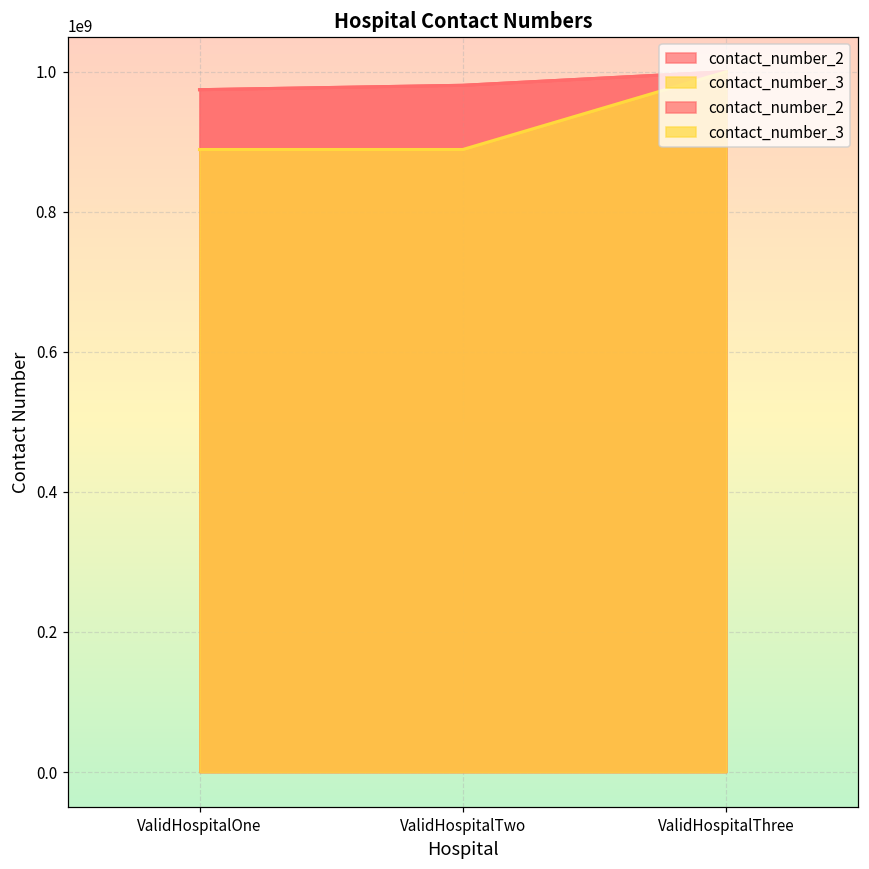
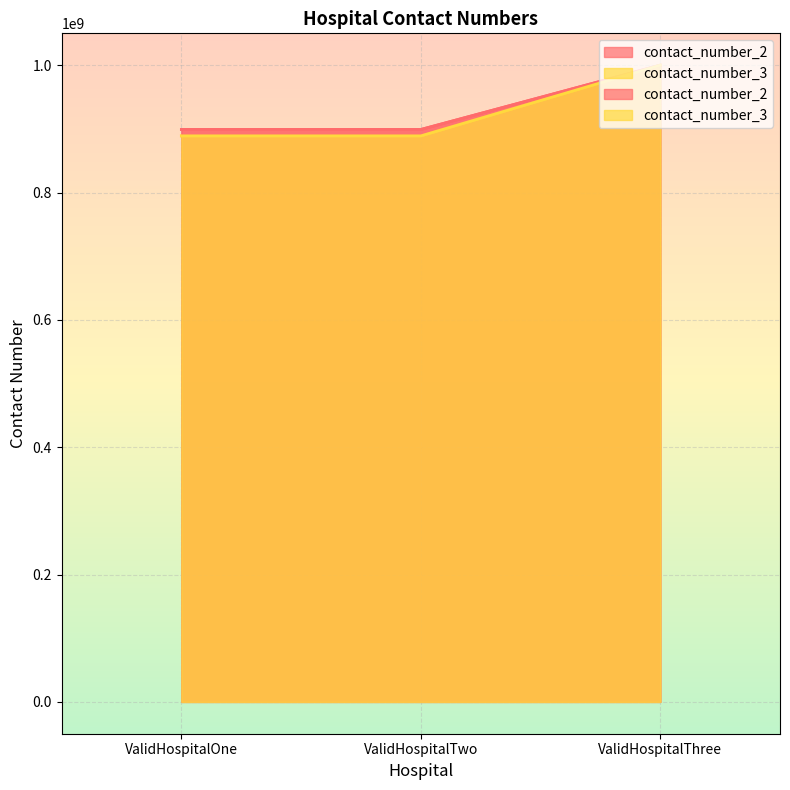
contact_number_2, ValidHospitalOne: 970000000 -> 900000000
contact_number_2, ValidHospitalTwo: 980000000 -> 900000000
